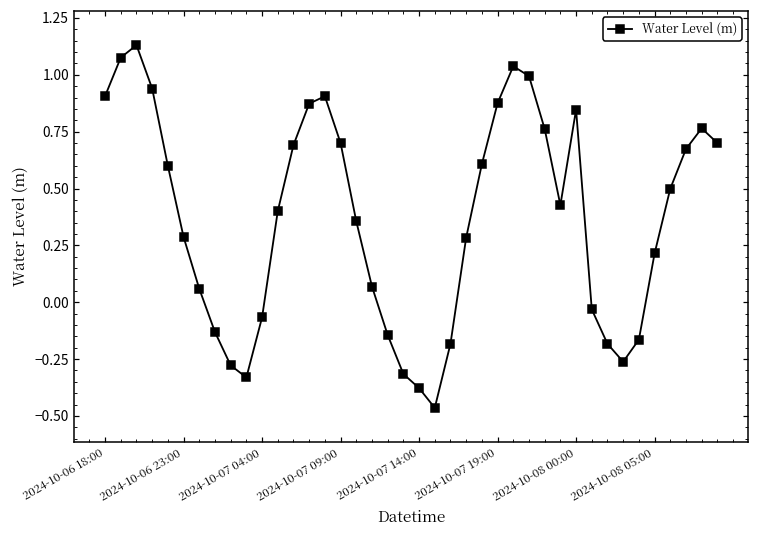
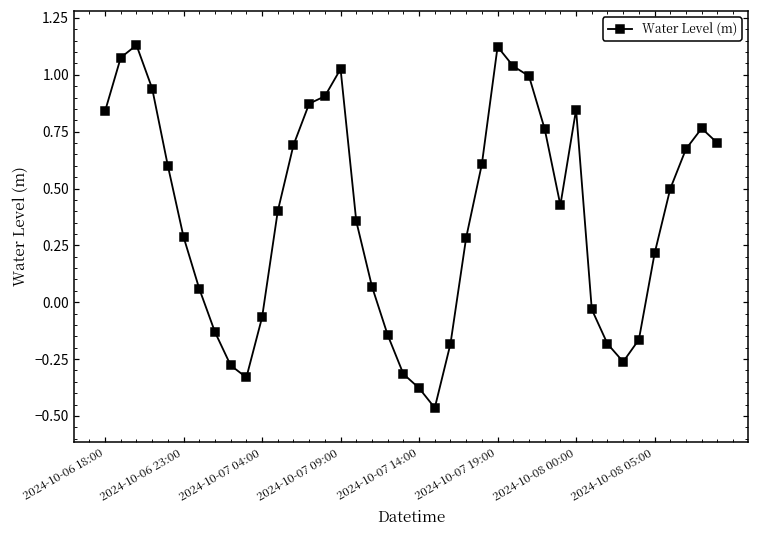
2024-10-06 18:00: 0.91 -> 0.84
2024-10-07 09:00: 0.70 -> 1.03
2024-10-07 19:00: 0.88 -> 1.12
